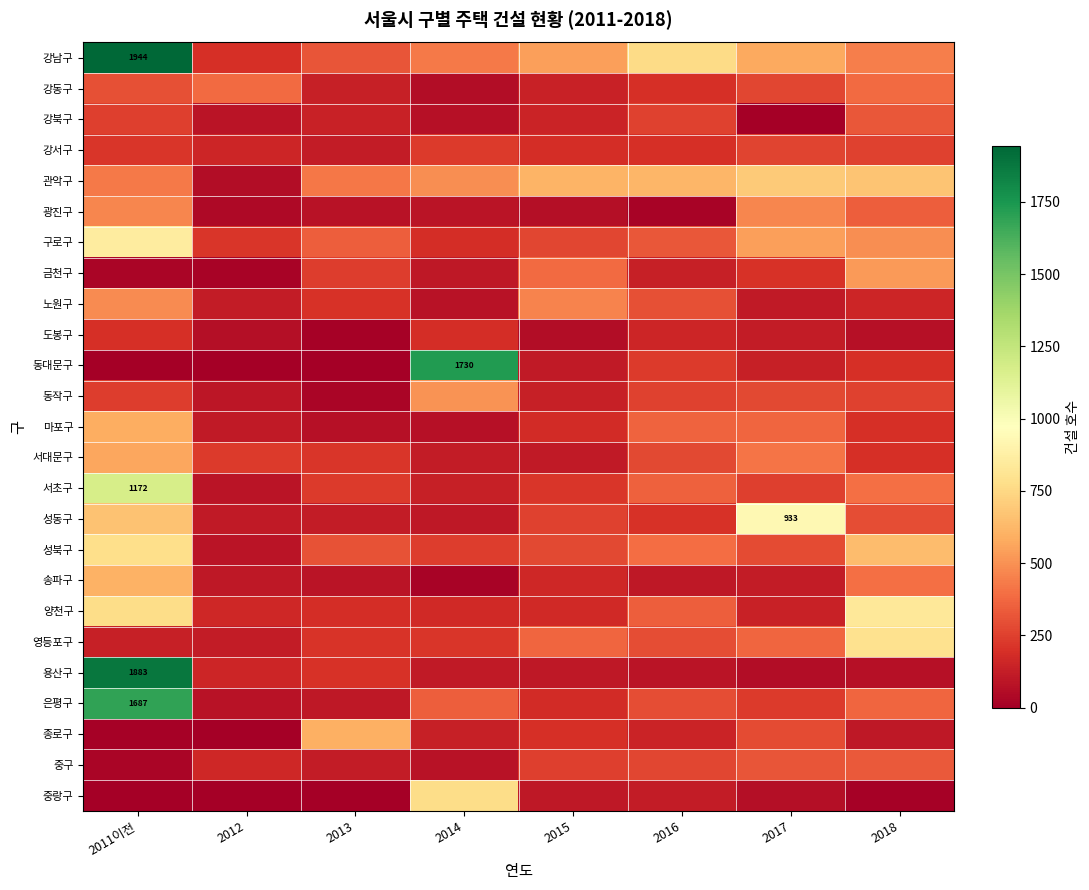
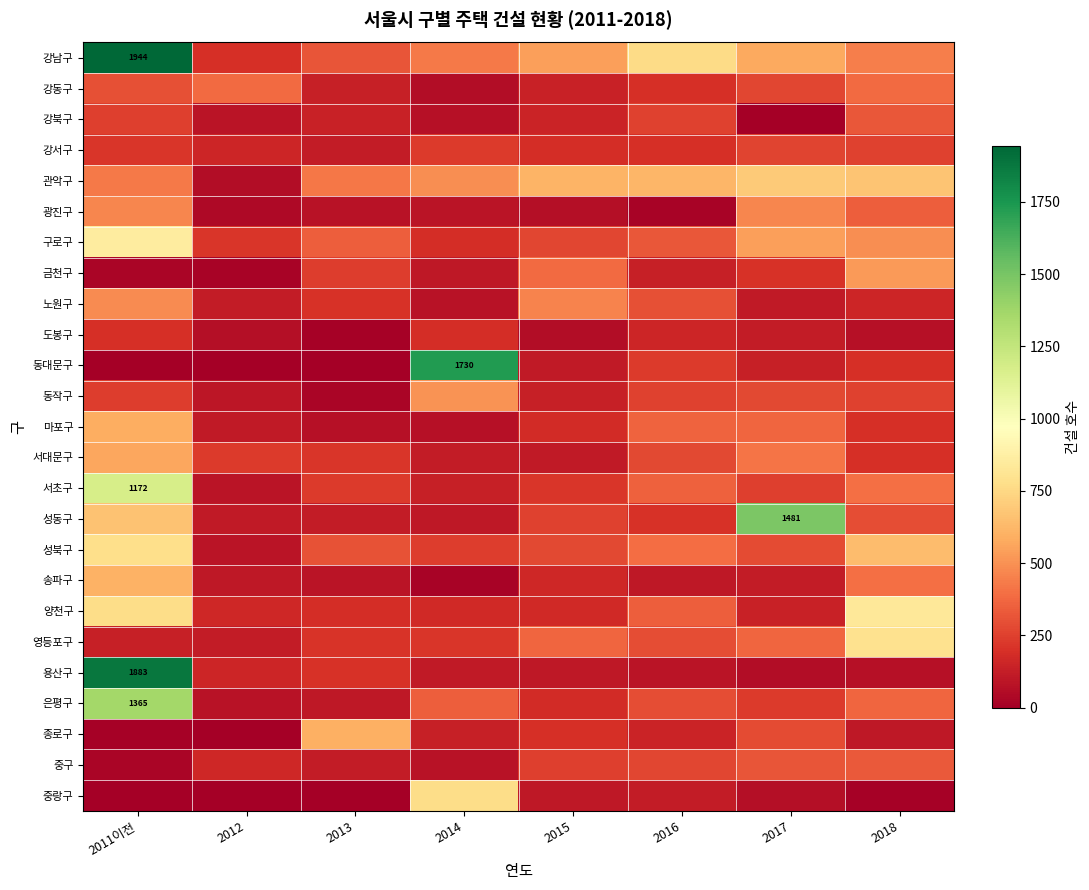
성동구, 2017: 933 -> 1481
은평구, 2011이전: 1687 -> 1365
